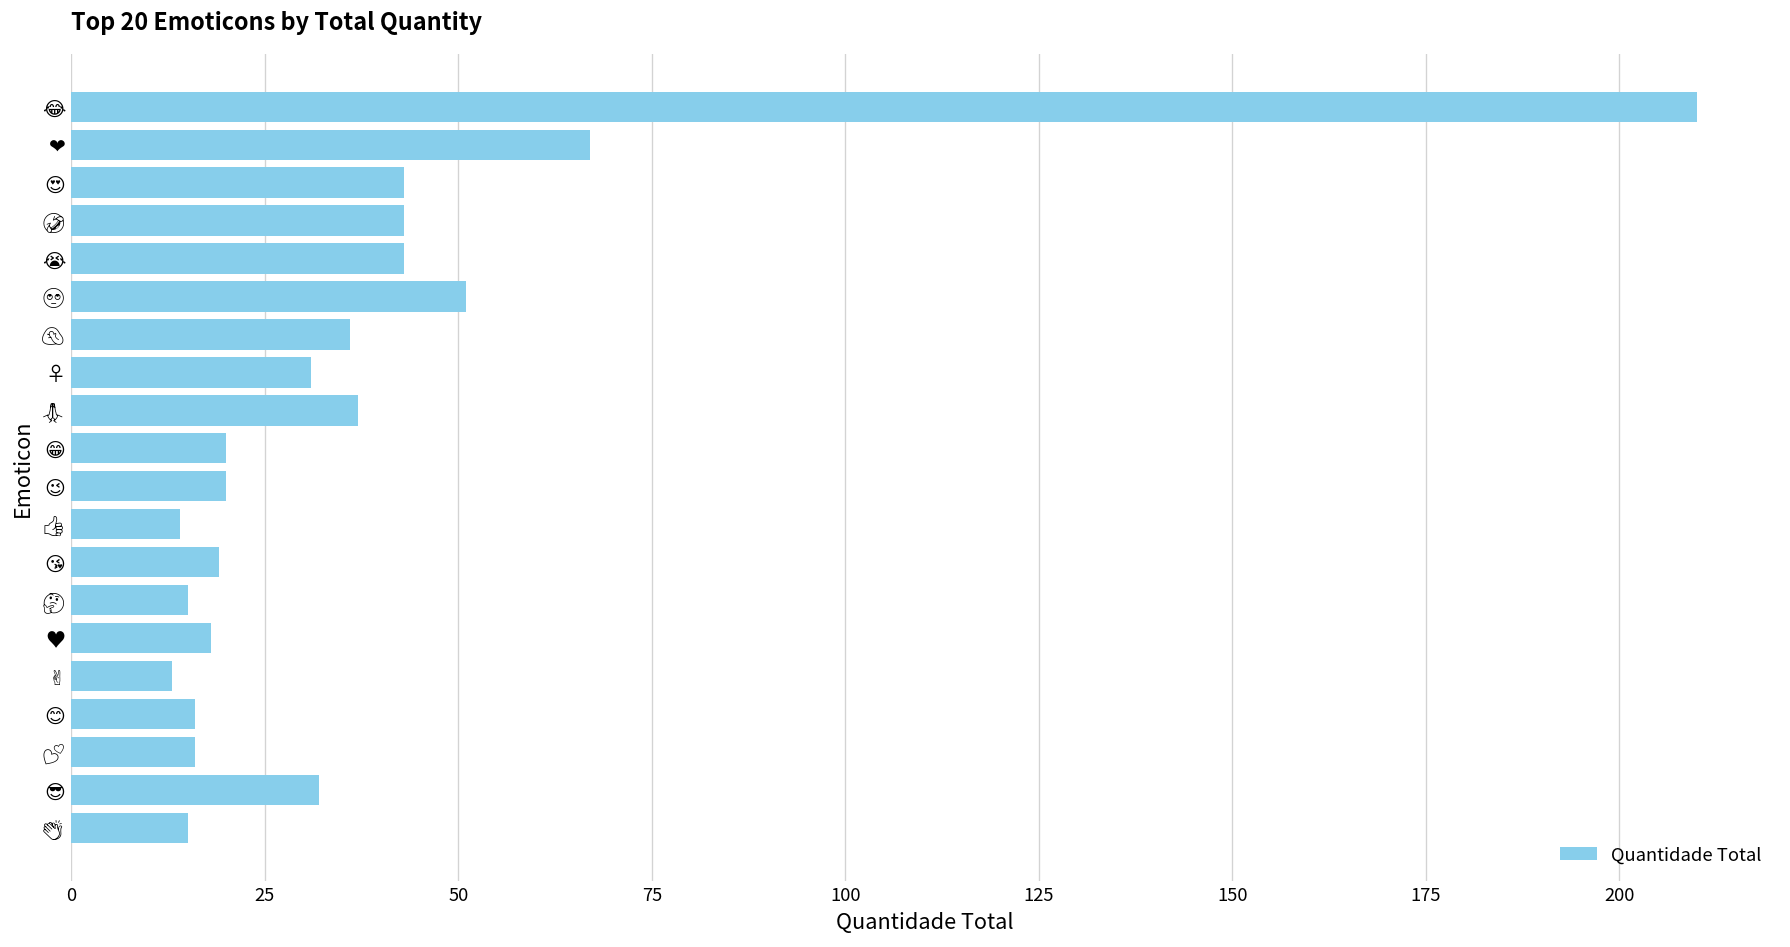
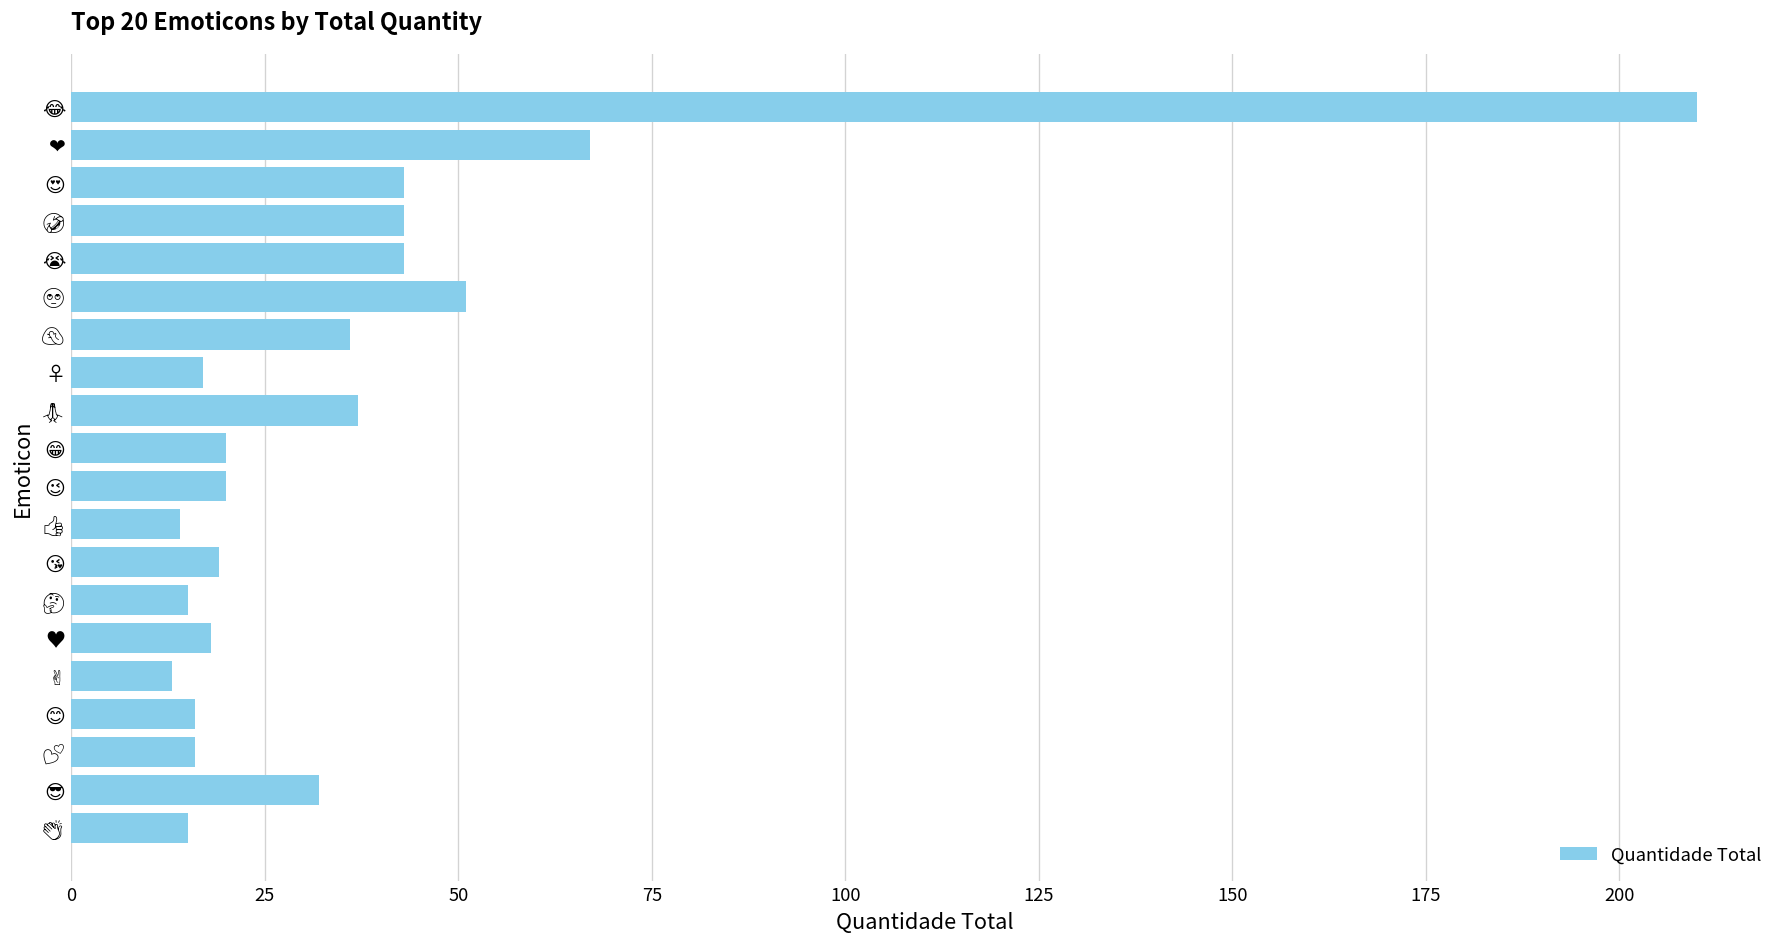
♀: 31 -> 17
